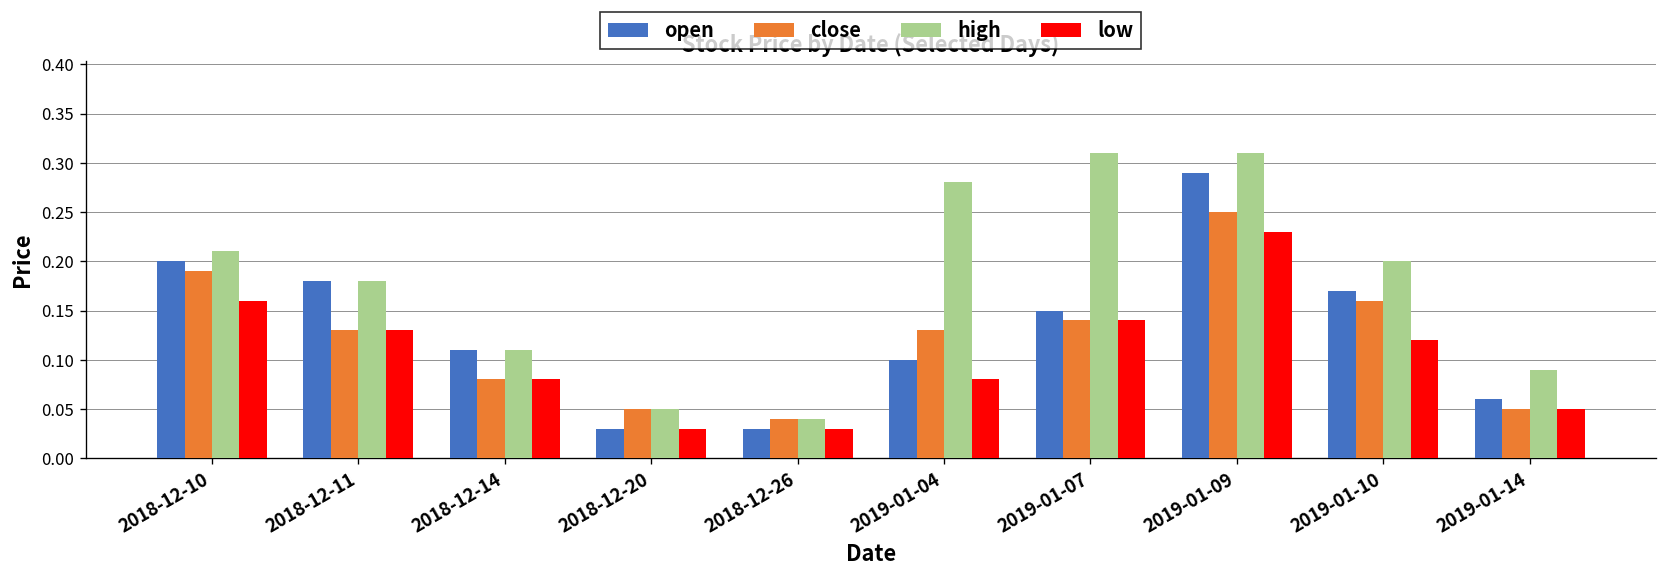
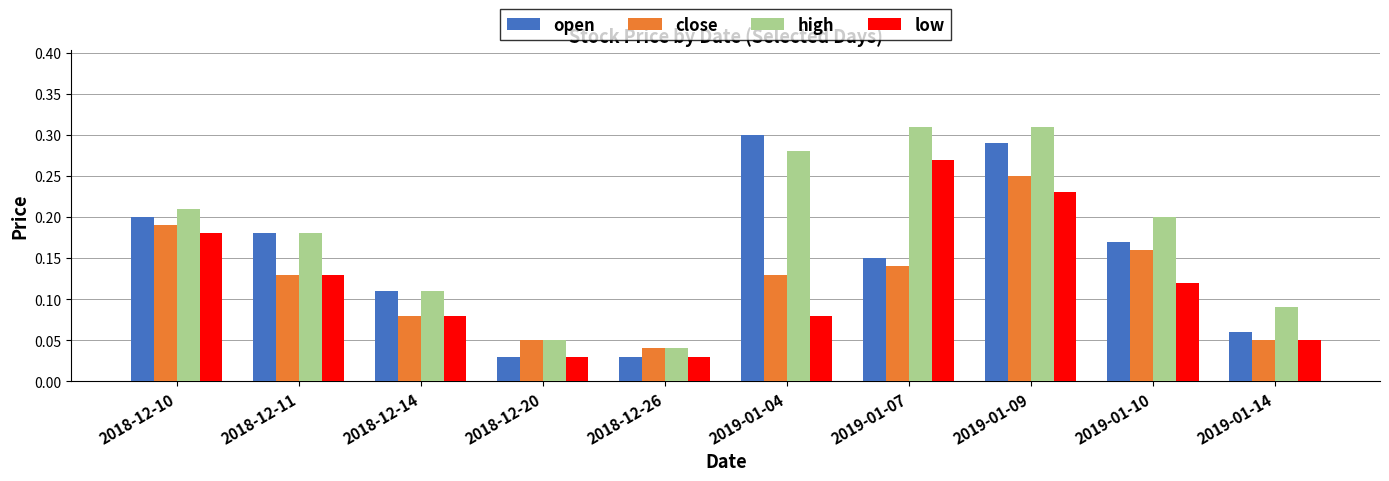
low, 2018-12-10: 0.16 -> 0.18
open, 2019-01-04: 0.1 -> 0.3
low, 2019-01-07: 0.14 -> 0.27
